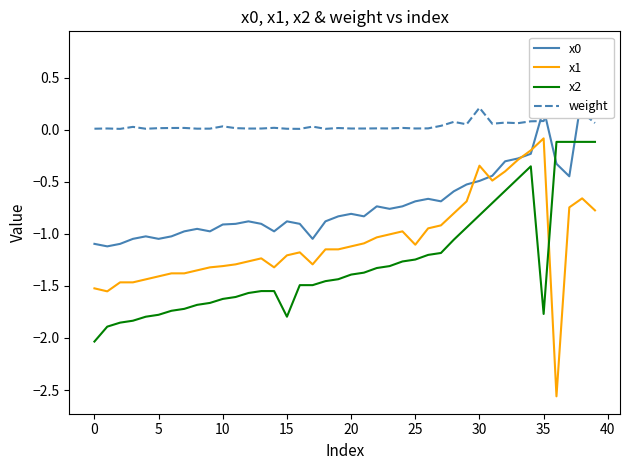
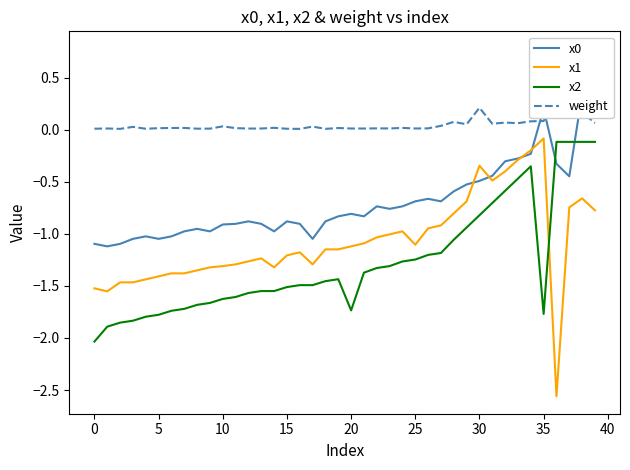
x2, 15: -1.80 -> -1.51
x2, 20: -1.39 -> -1.73
